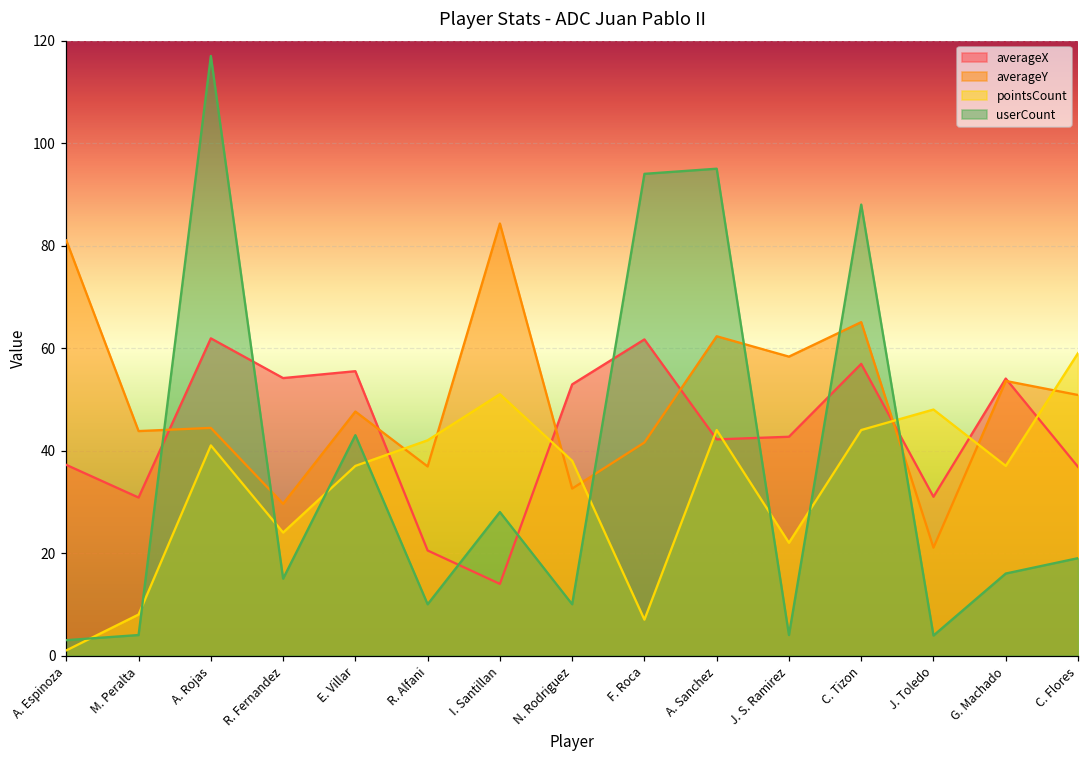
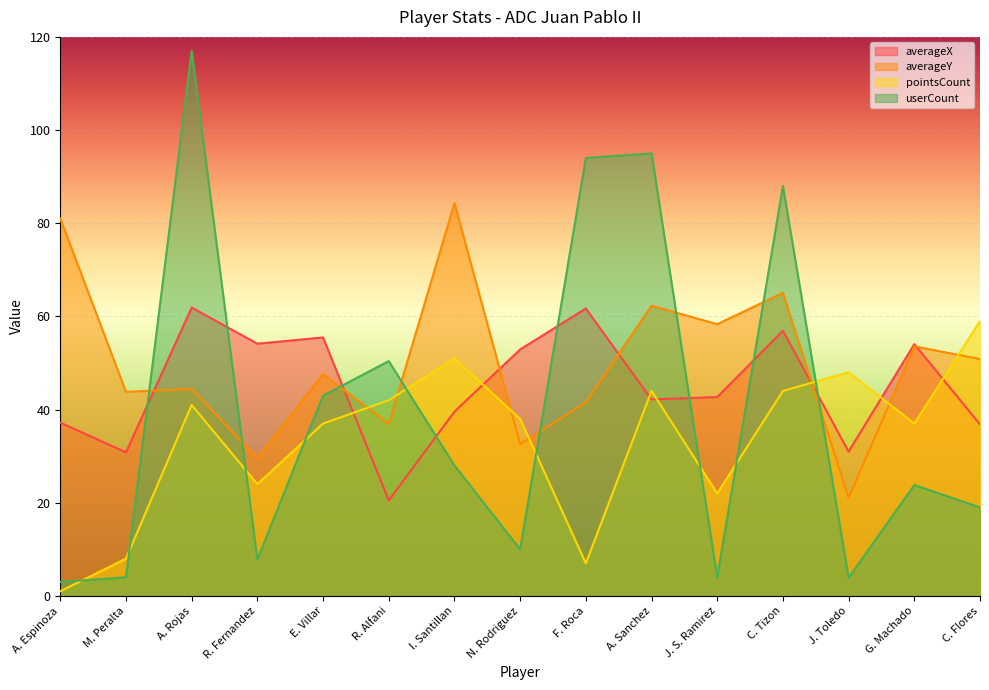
userCount, R. Fernandez: 15 -> 8
userCount, R. Alfani: 10 -> 50
averageX, I. Santillan: 14 -> 40
userCount, G. Machado: 16 -> 24
